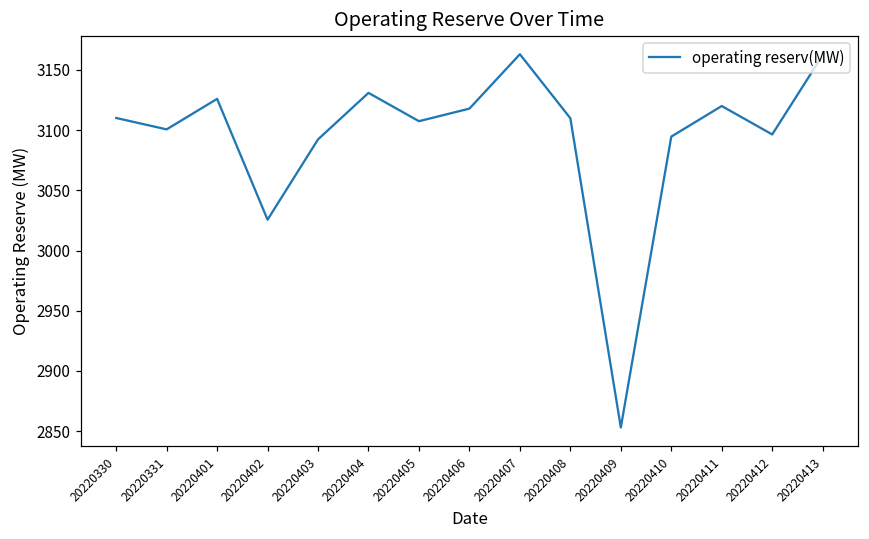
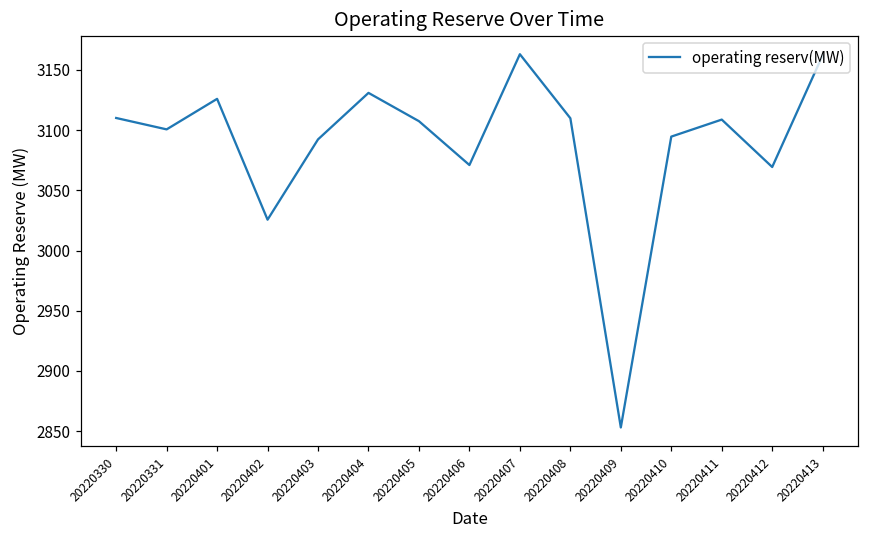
20220406: 3118 -> 3071
20220411: 3120 -> 3109
20220412: 3096 -> 3069
